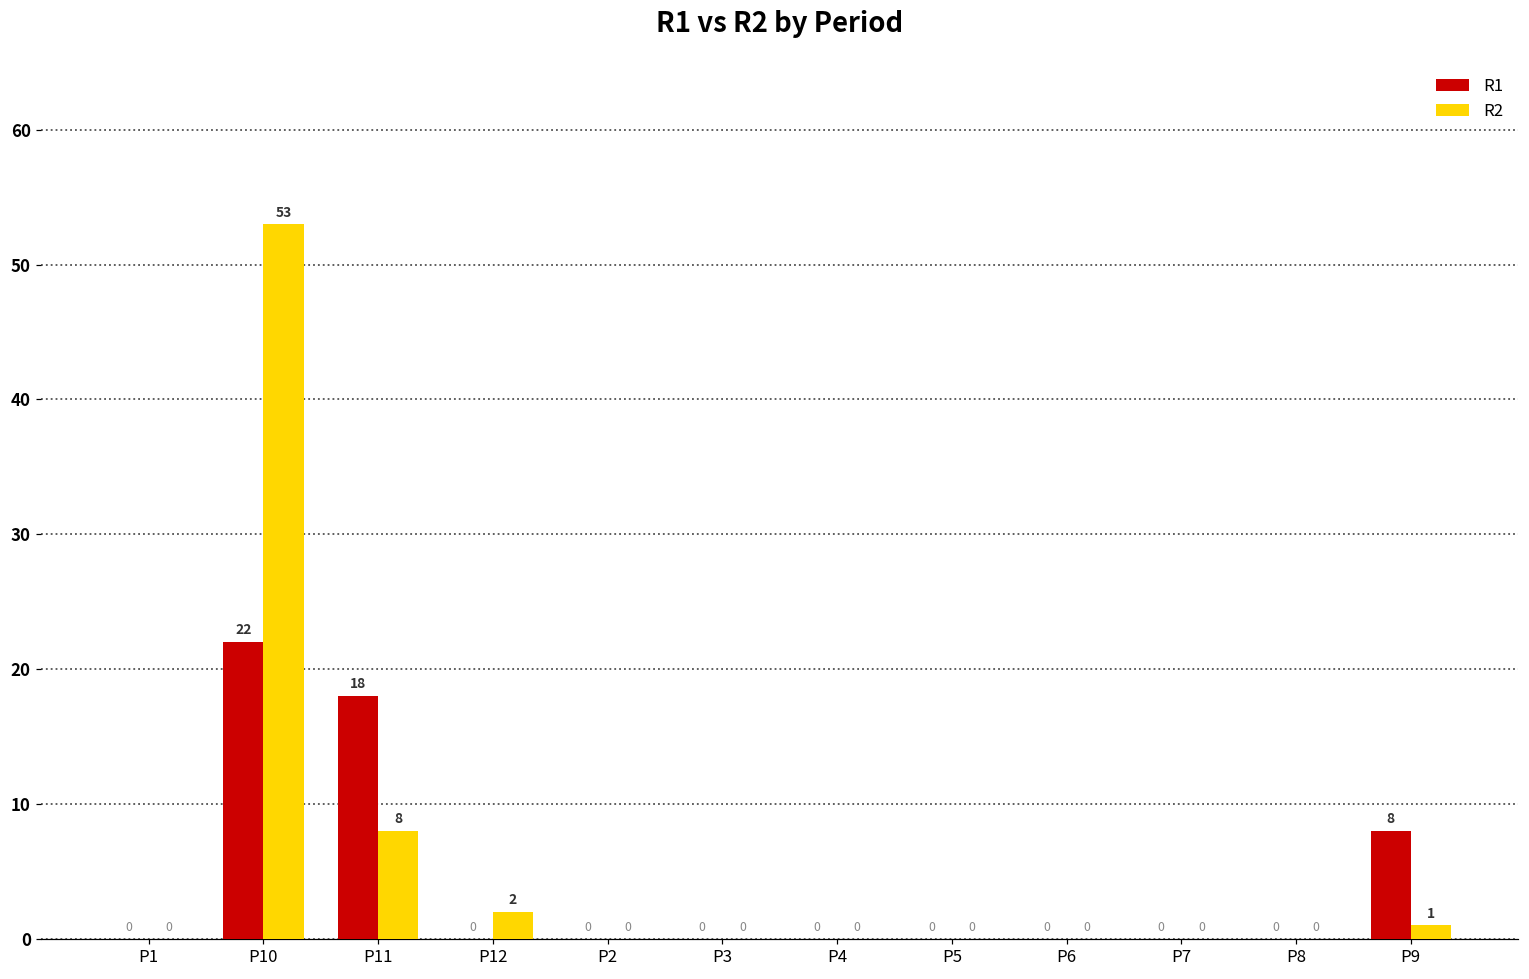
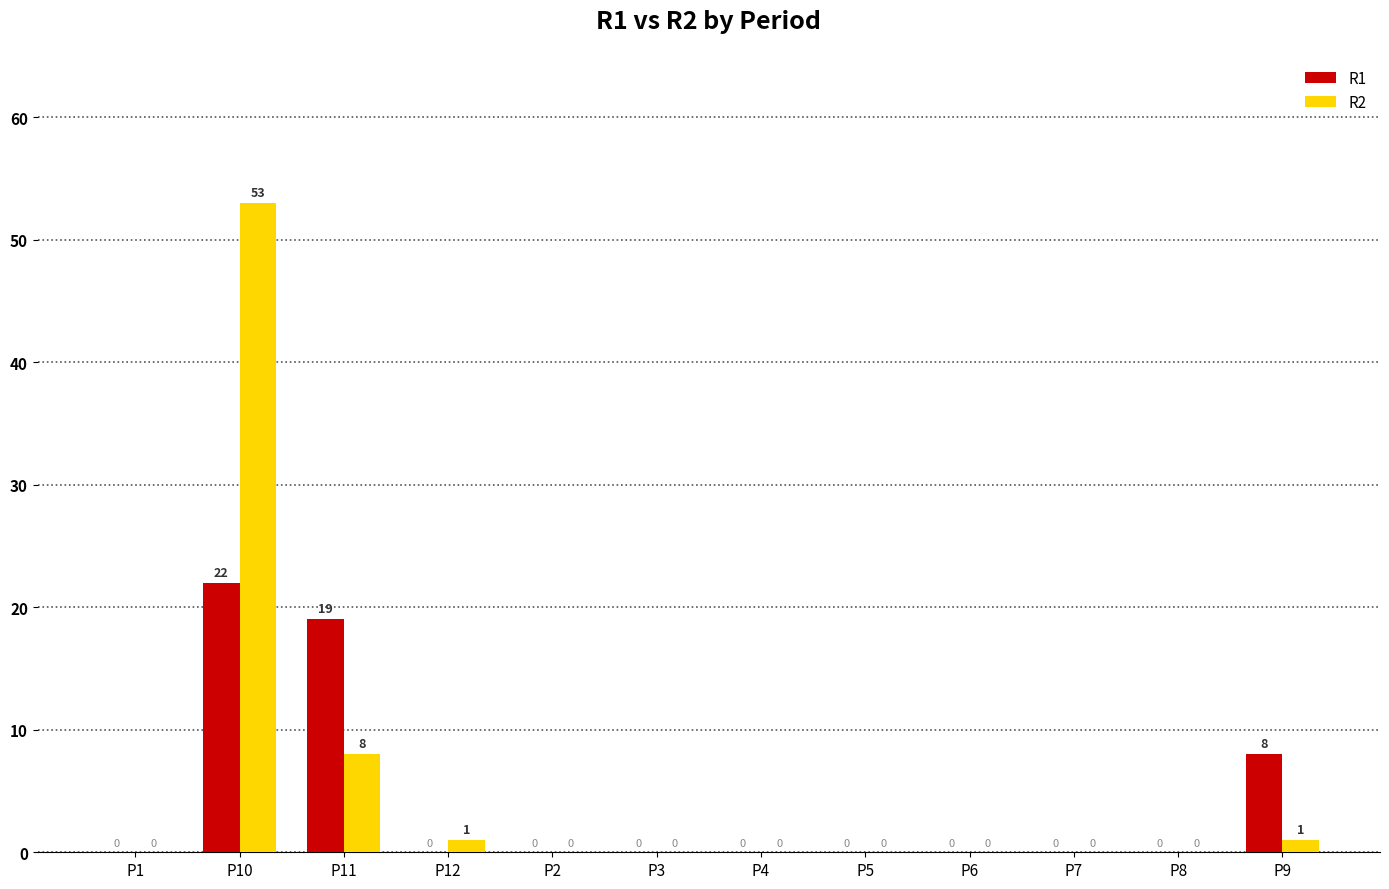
R1, P11: 18 -> 19
R2, P12: 2 -> 1
